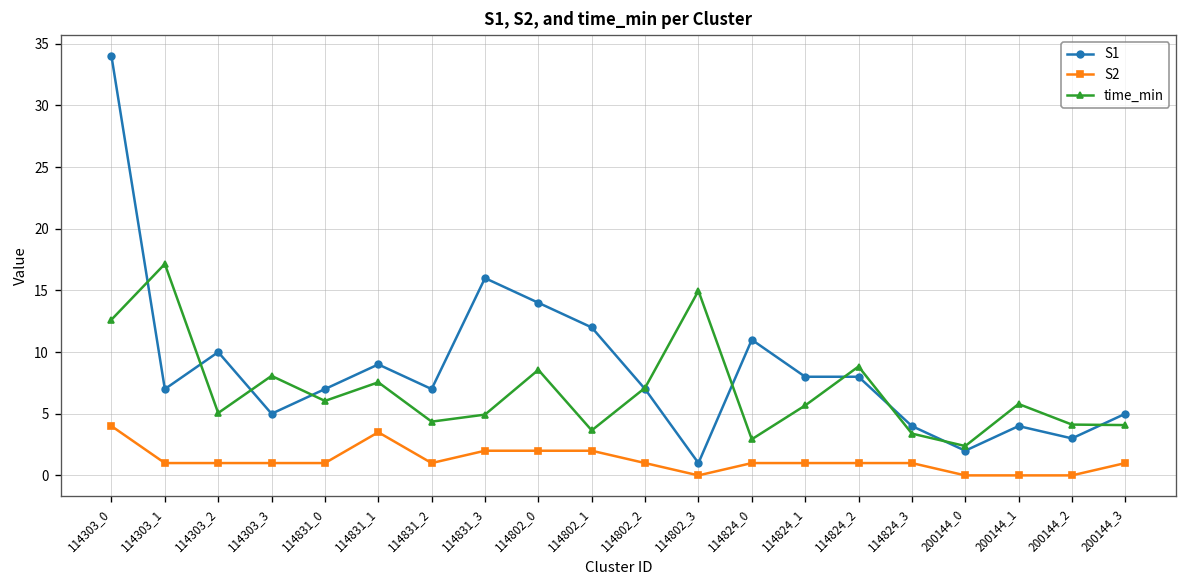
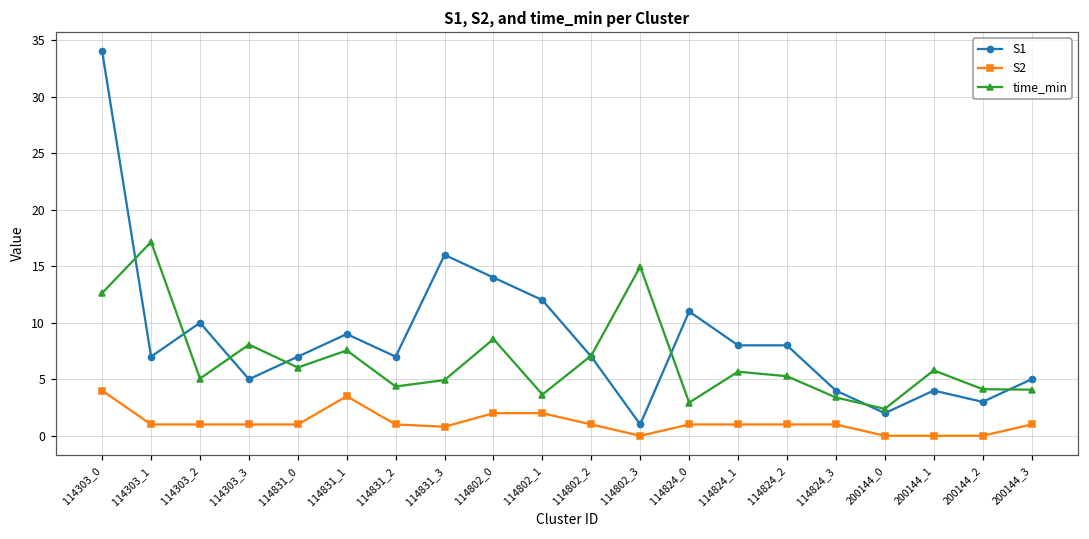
S2, 114831_3: 2.0 -> 0.8
time_min, 114824_2: 8.8 -> 5.3
